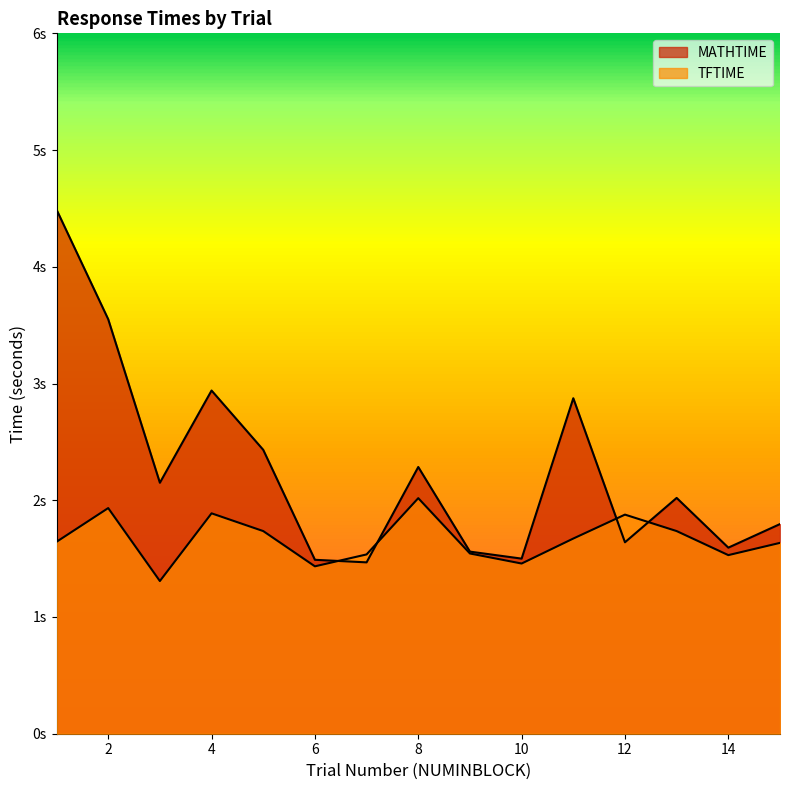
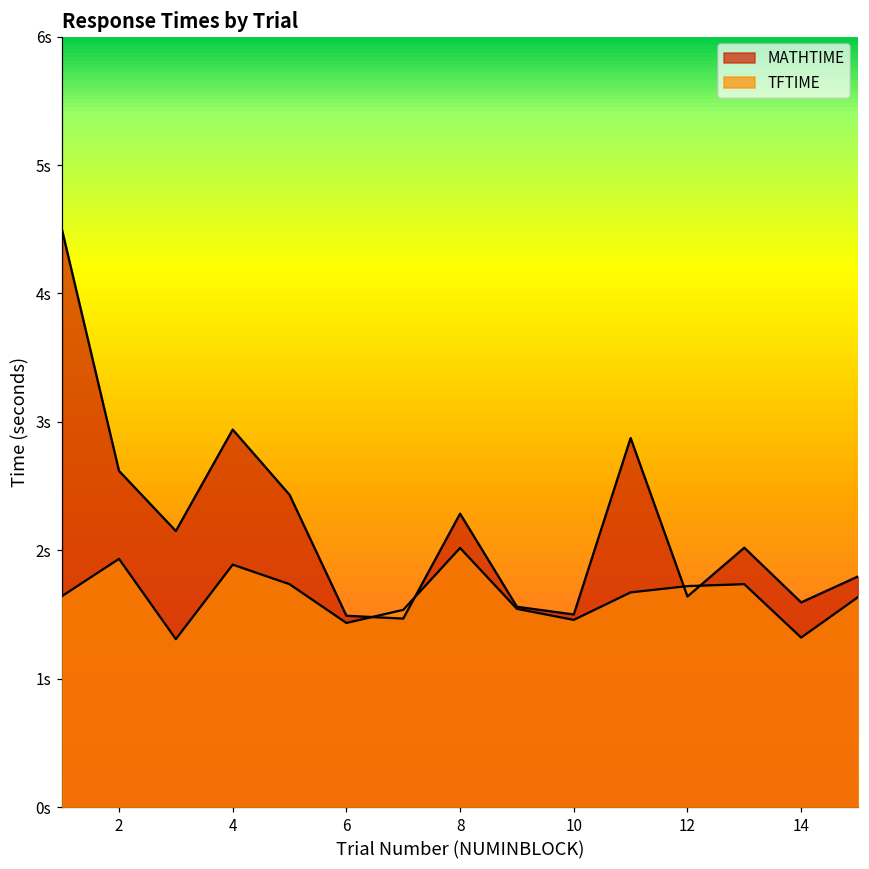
MATHTIME, 2: 3.55s -> 2.62s
TFTIME, 12: 1.88s -> 1.72s
TFTIME, 14: 1.53s -> 1.32s
